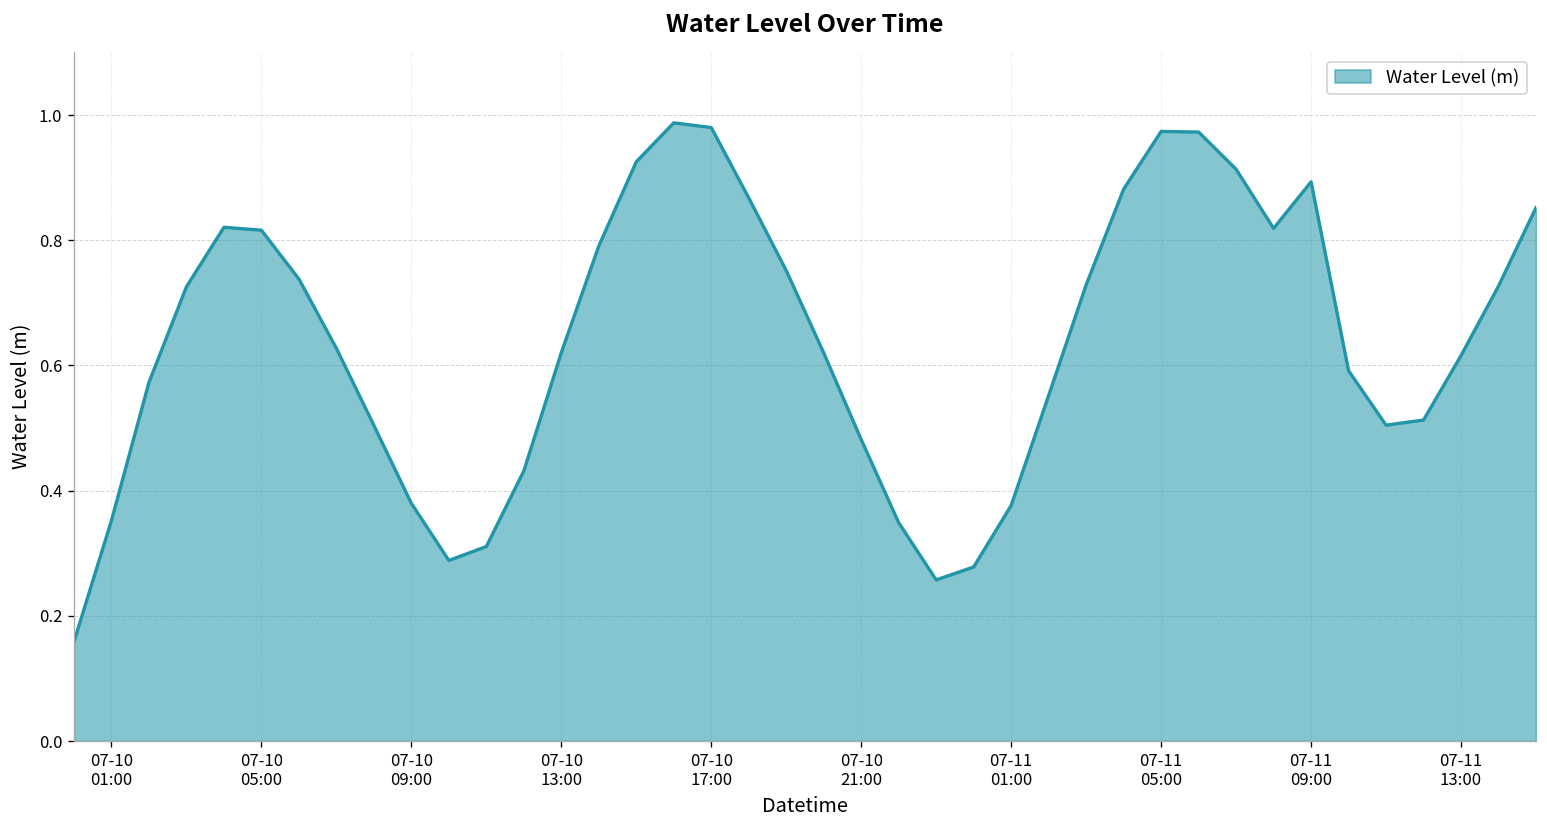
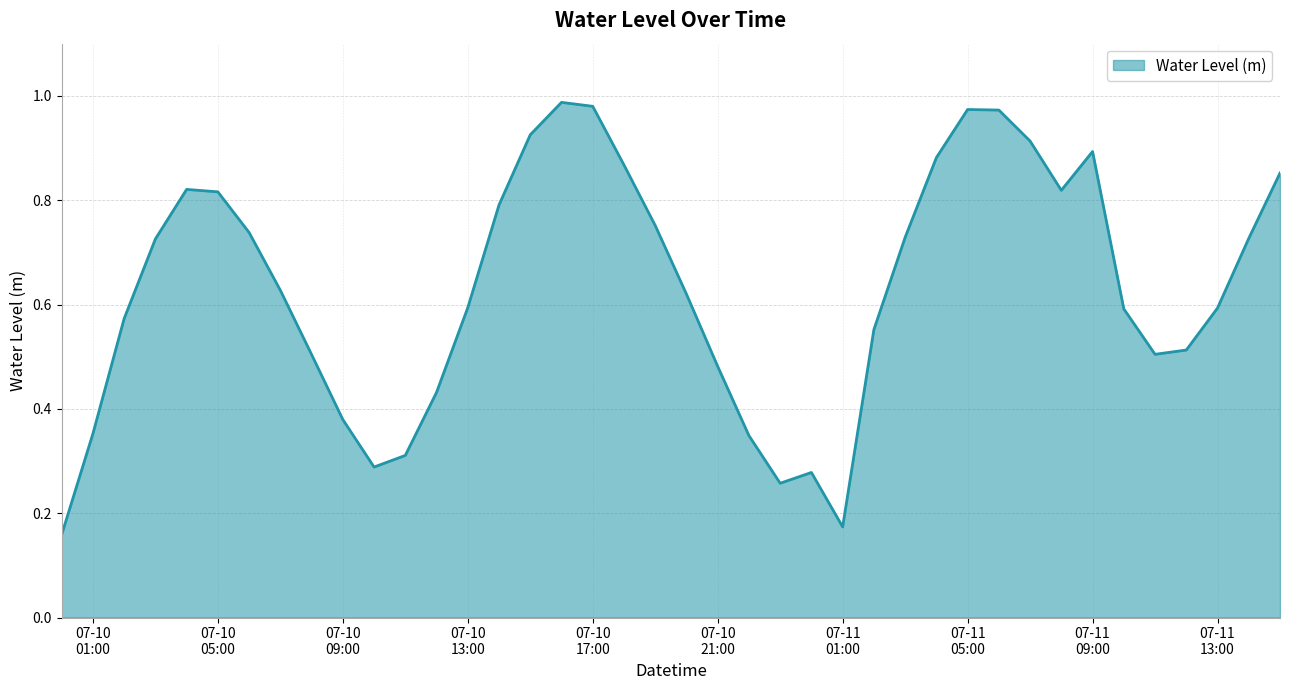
07-10 13:00: 0.62 -> 0.59
07-11 01:00: 0.38 -> 0.17
07-11 13:00: 0.62 -> 0.59
